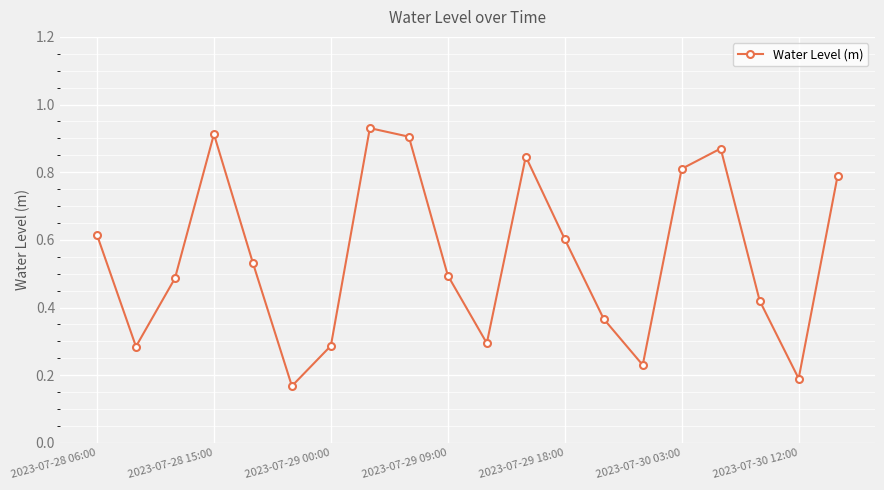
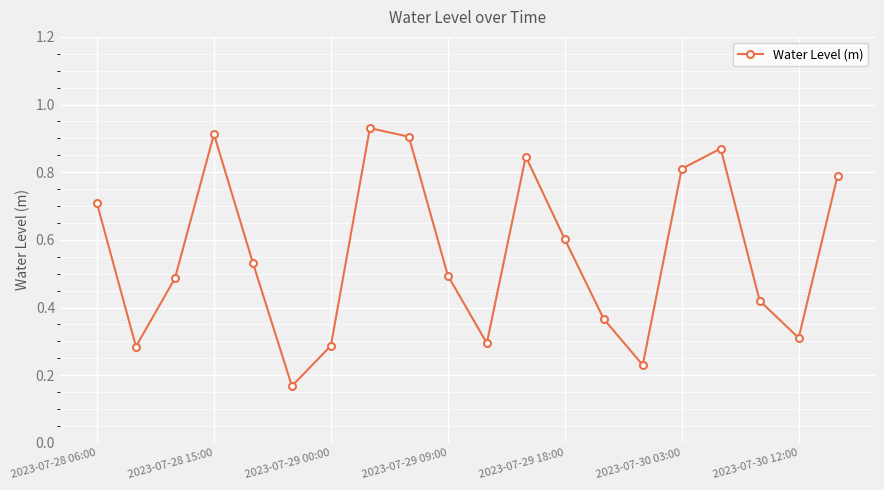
2023-07-28 06:00: 0.61 -> 0.71
2023-07-30 12:00: 0.19 -> 0.31
